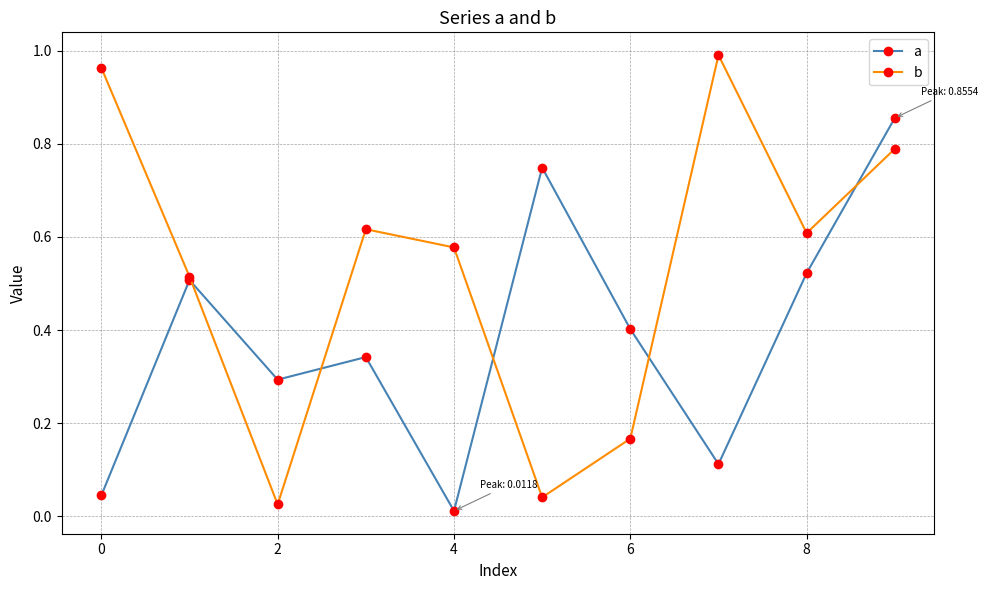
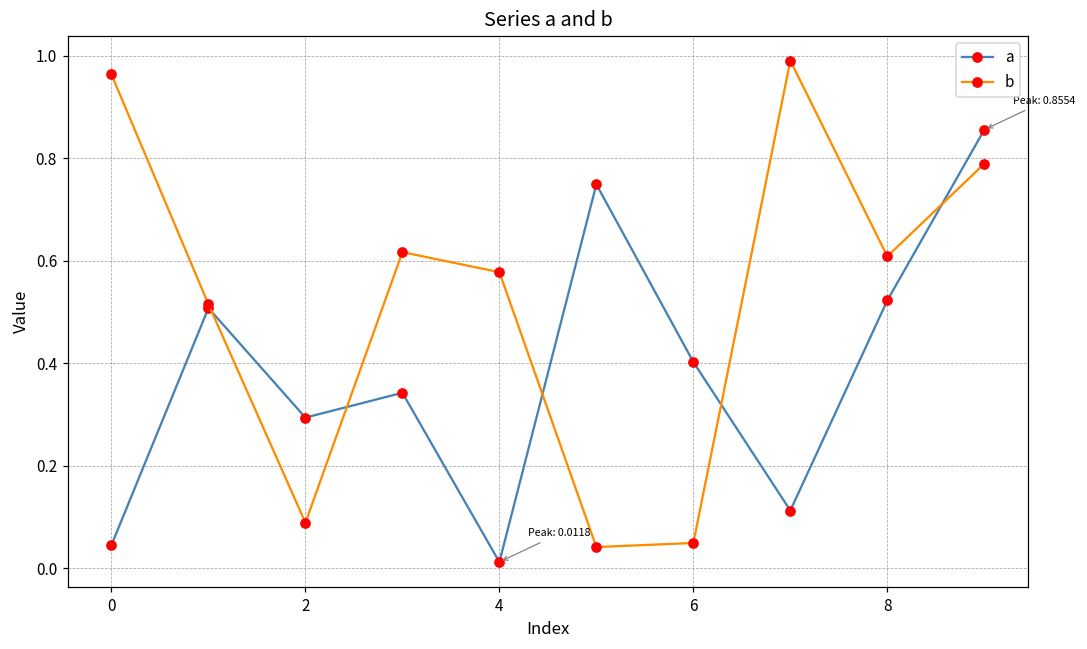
b, 2: 0.03 -> 0.09
b, 6: 0.17 -> 0.05
